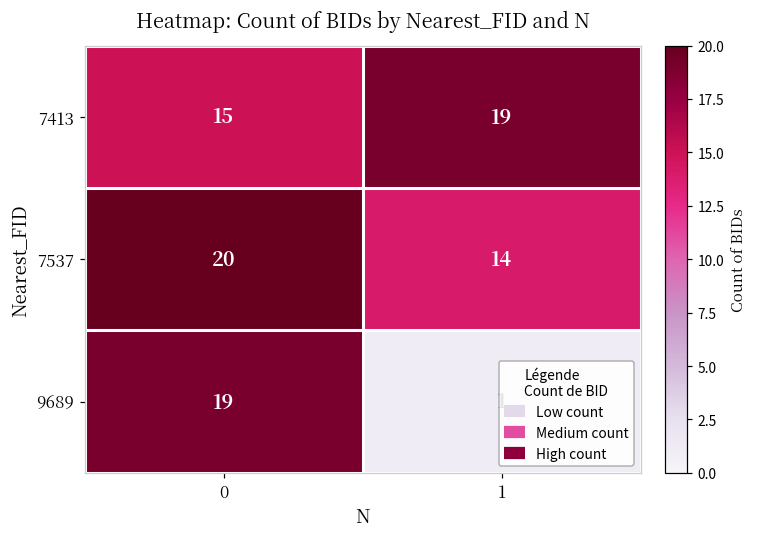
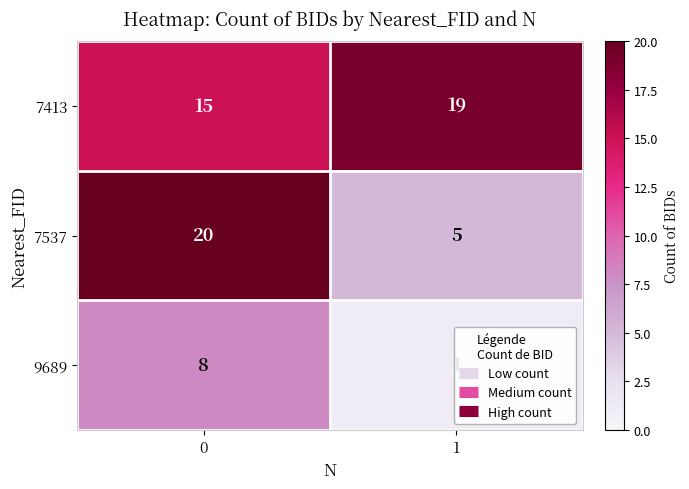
7537, 1: 14 -> 5
9689, 0: 19 -> 8
